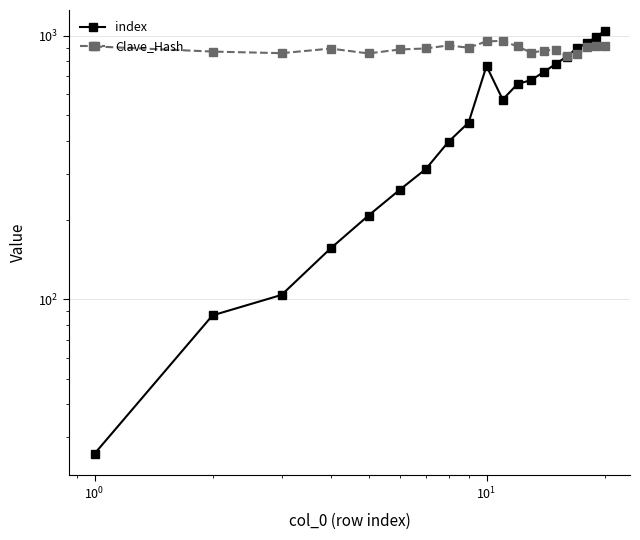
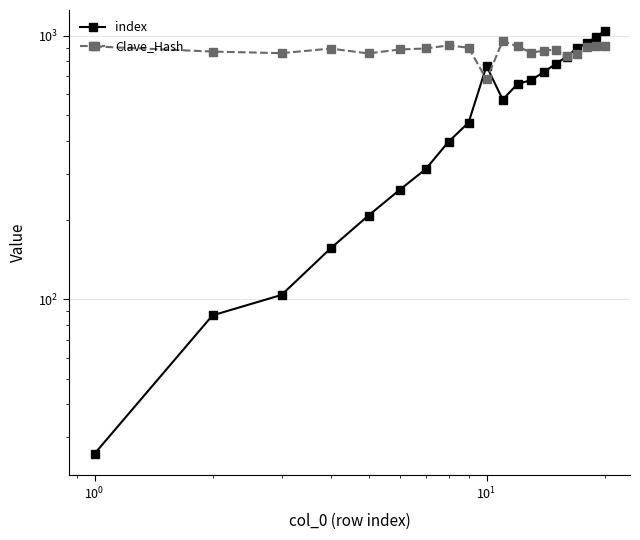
Clave_Hash, 10^1: 950 -> 680
